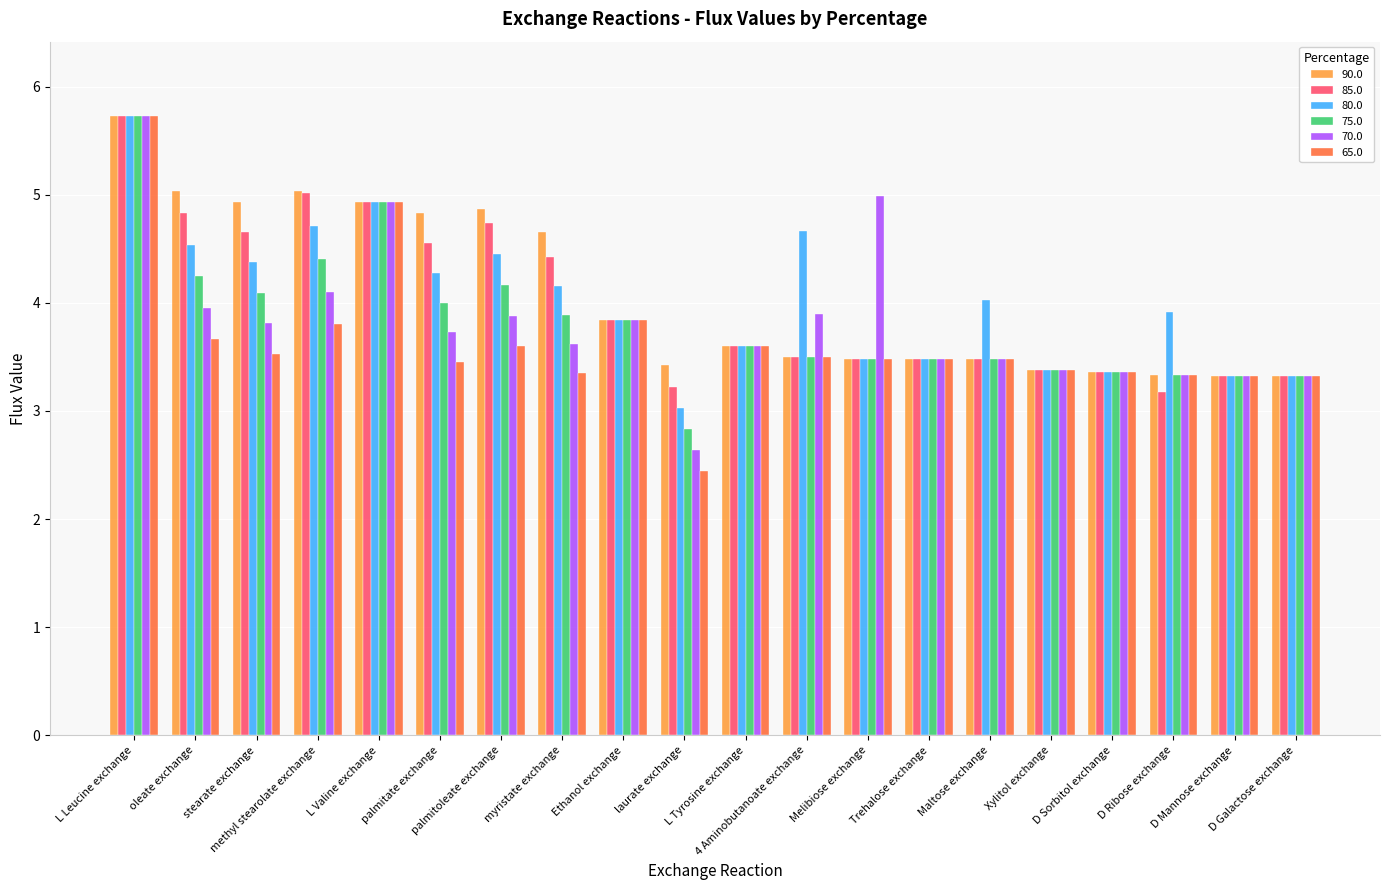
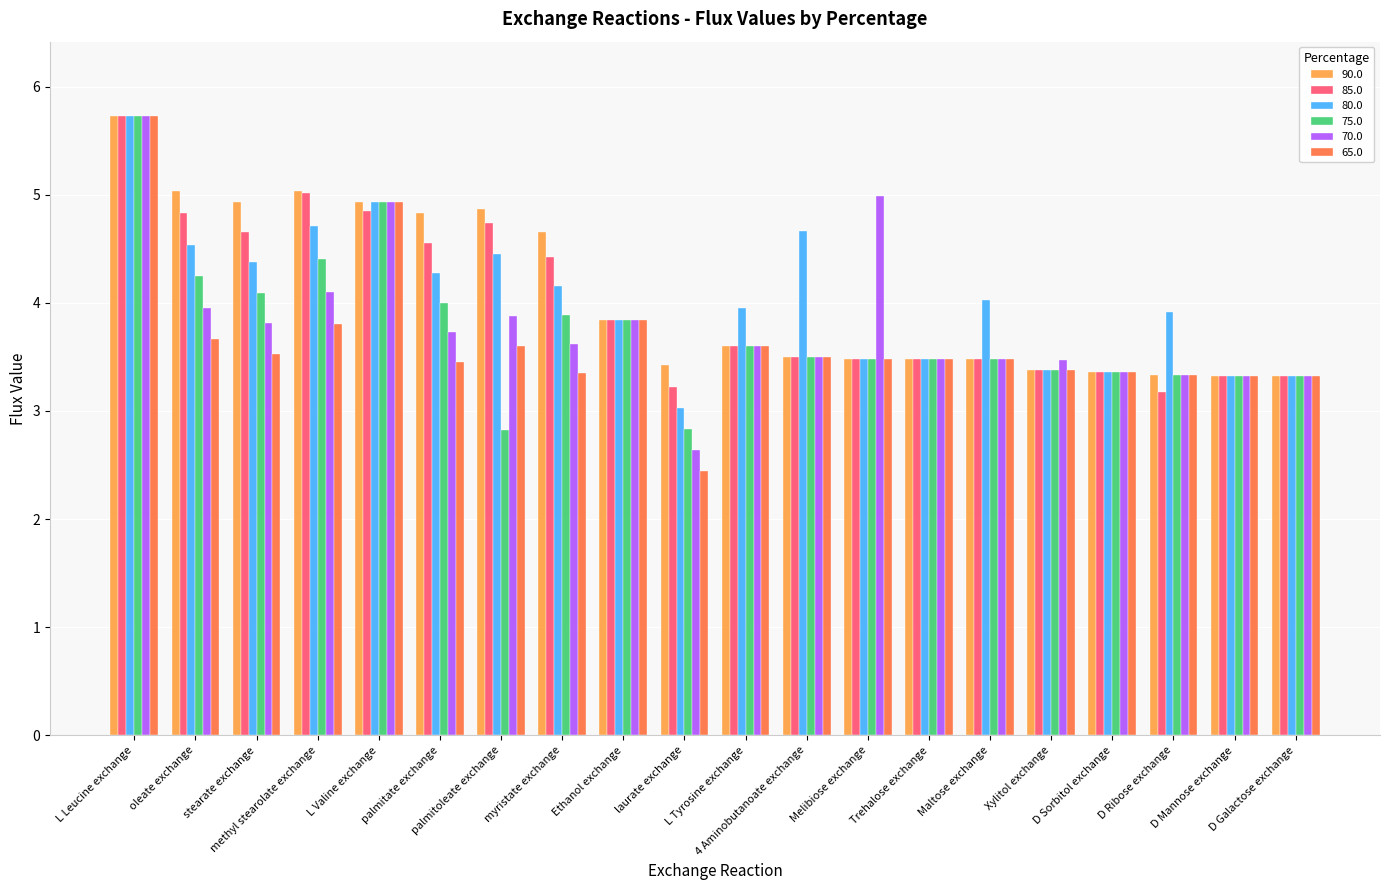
85.0, L Valine exchange: 4.93 -> 4.85
75.0, palmitoleate exchange: 4.17 -> 2.82
80.0, L Tyrosine exchange: 3.60 -> 3.95
70.0, 4 Aminobutanoate exchange: 3.90 -> 3.50
70.0, Xylitol exchange: 3.38 -> 3.47
